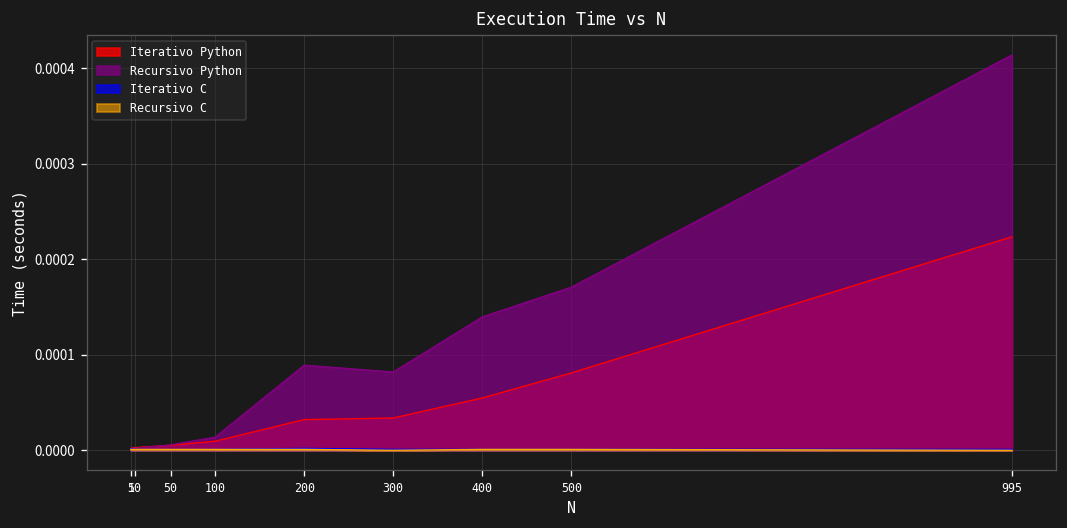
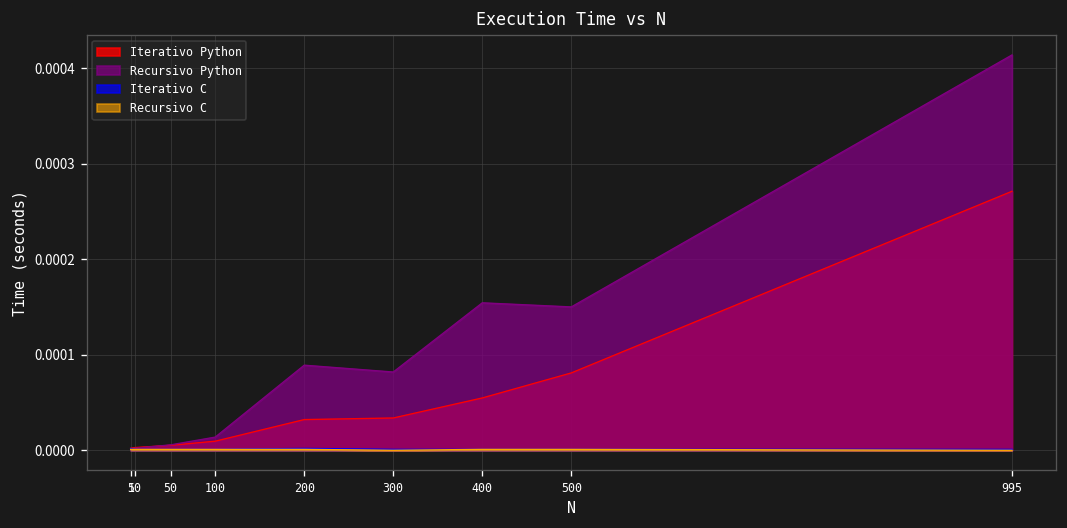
Recursivo Python, 400: 0.00014 -> 0.00015
Recursivo Python, 500: 0.00017 -> 0.00015
Iterativo Python, 995: 0.00022 -> 0.00027
